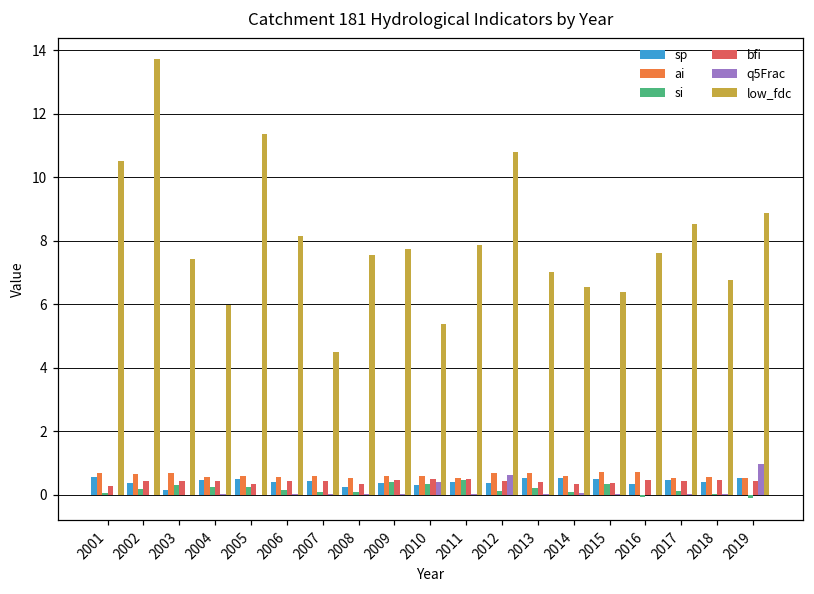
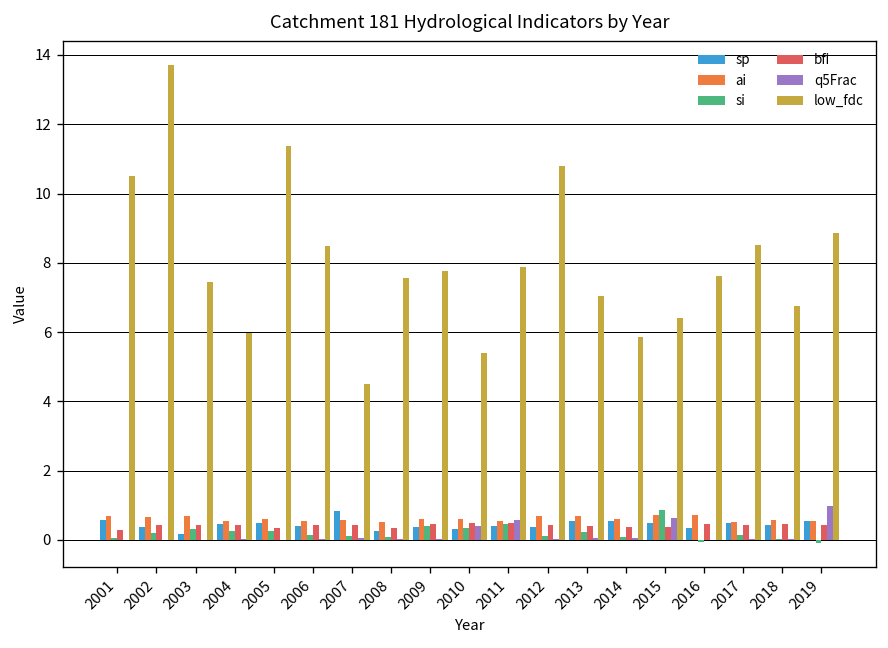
low_fdc, 2006: 8.2 -> 8.5
sp, 2007: 0.4 -> 0.8
q5Frac, 2011: 0.0 -> 0.6
q5Frac, 2012: 0.6 -> 0.0
low_fdc, 2014: 6.6 -> 5.9
si, 2015: 0.3 -> 0.9
q5Frac, 2015: 0.0 -> 0.6
